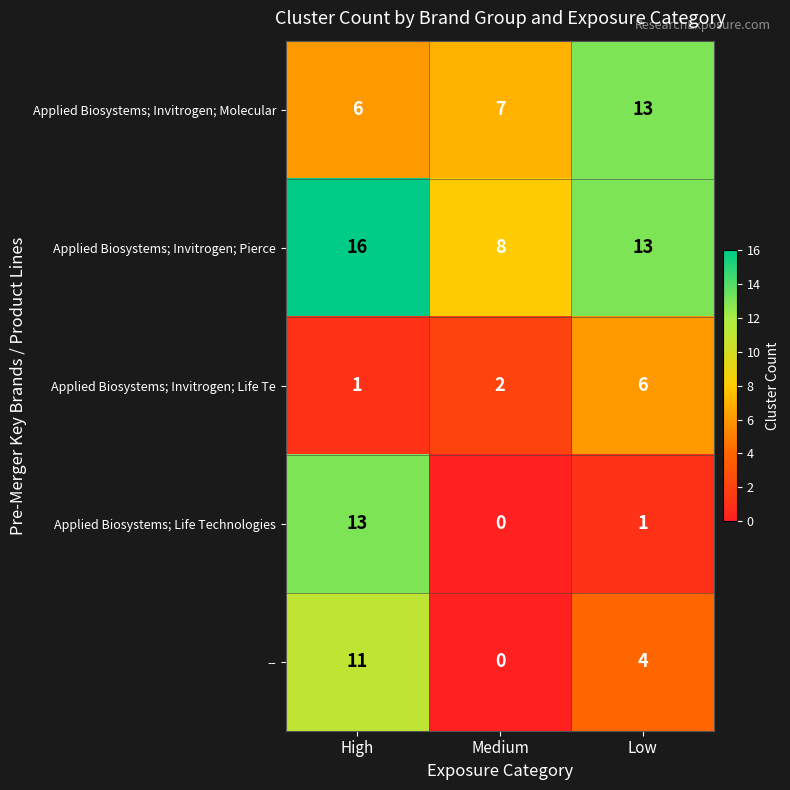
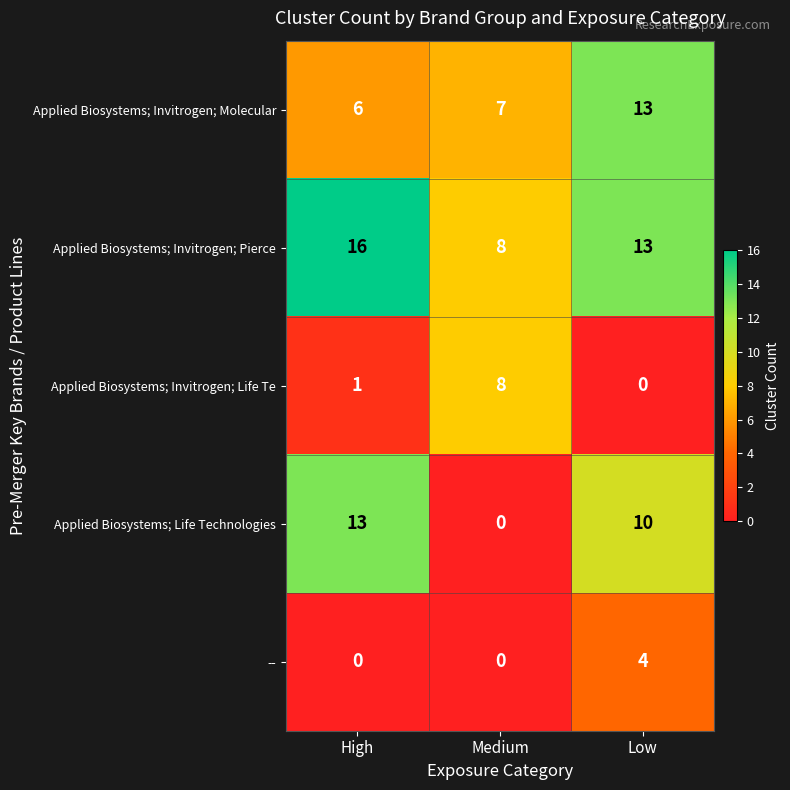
Applied Biosystems; Invitrogen; Life Te, Medium: 2 -> 8
Applied Biosystems; Invitrogen; Life Te, Low: 6 -> 0
Applied Biosystems; Life Technologies, Low: 1 -> 10
--, High: 11 -> 0
